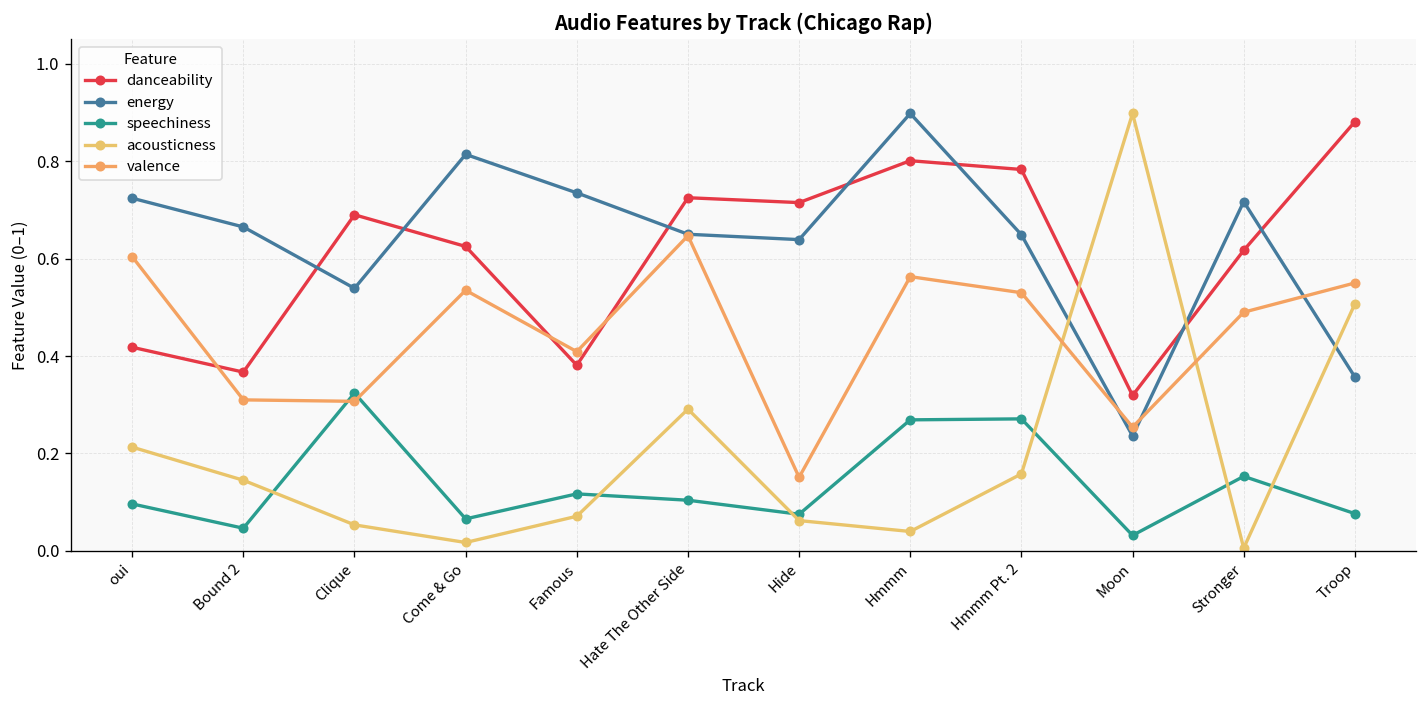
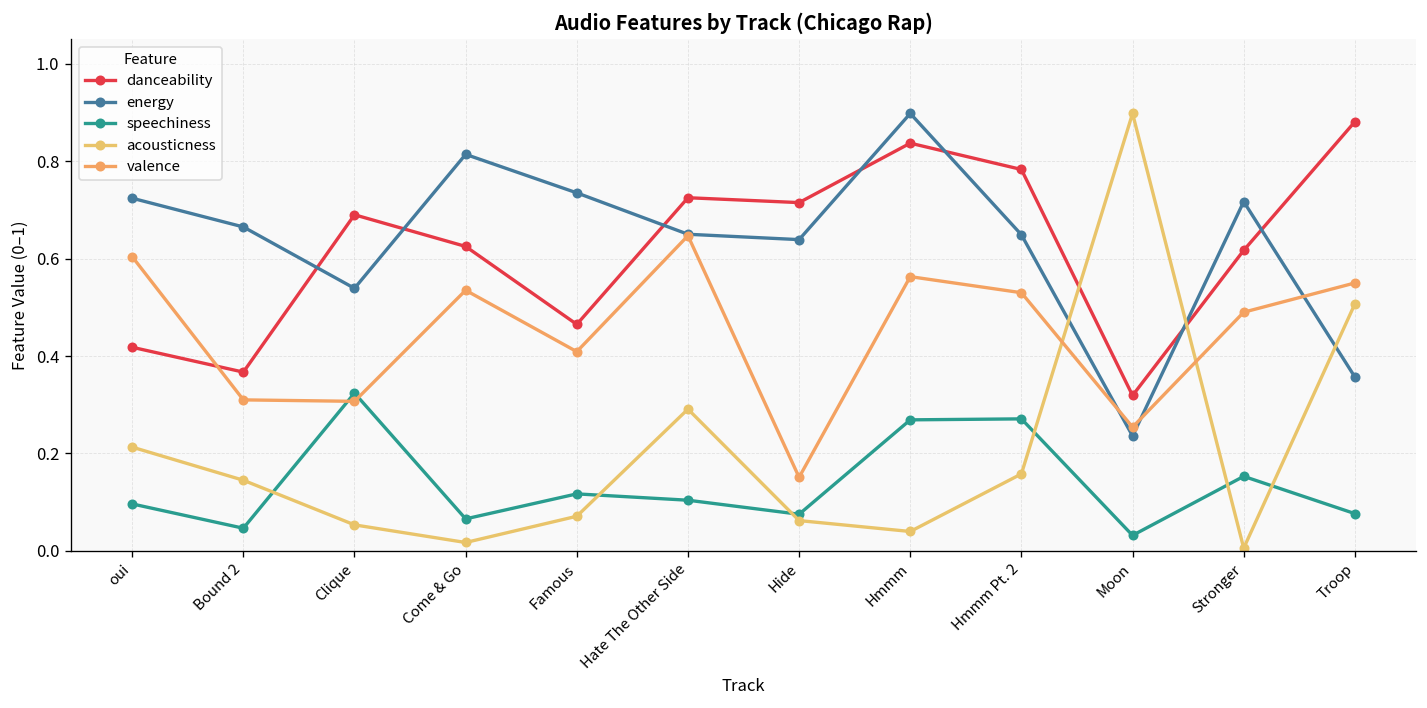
danceability, Famous: 0.38 -> 0.47
danceability, Hmmm: 0.80 -> 0.84
